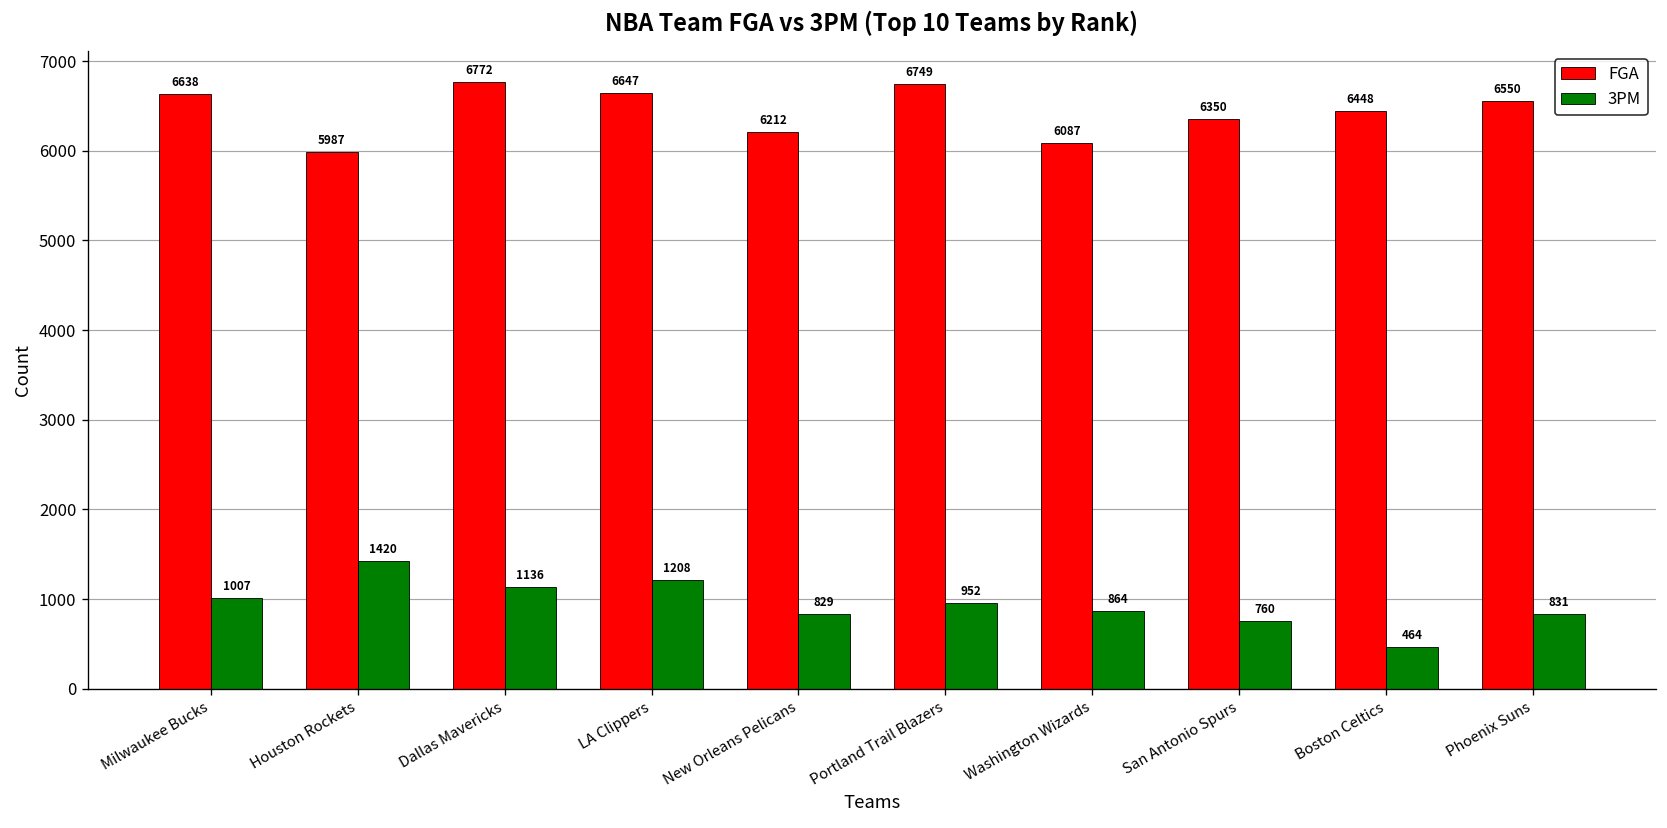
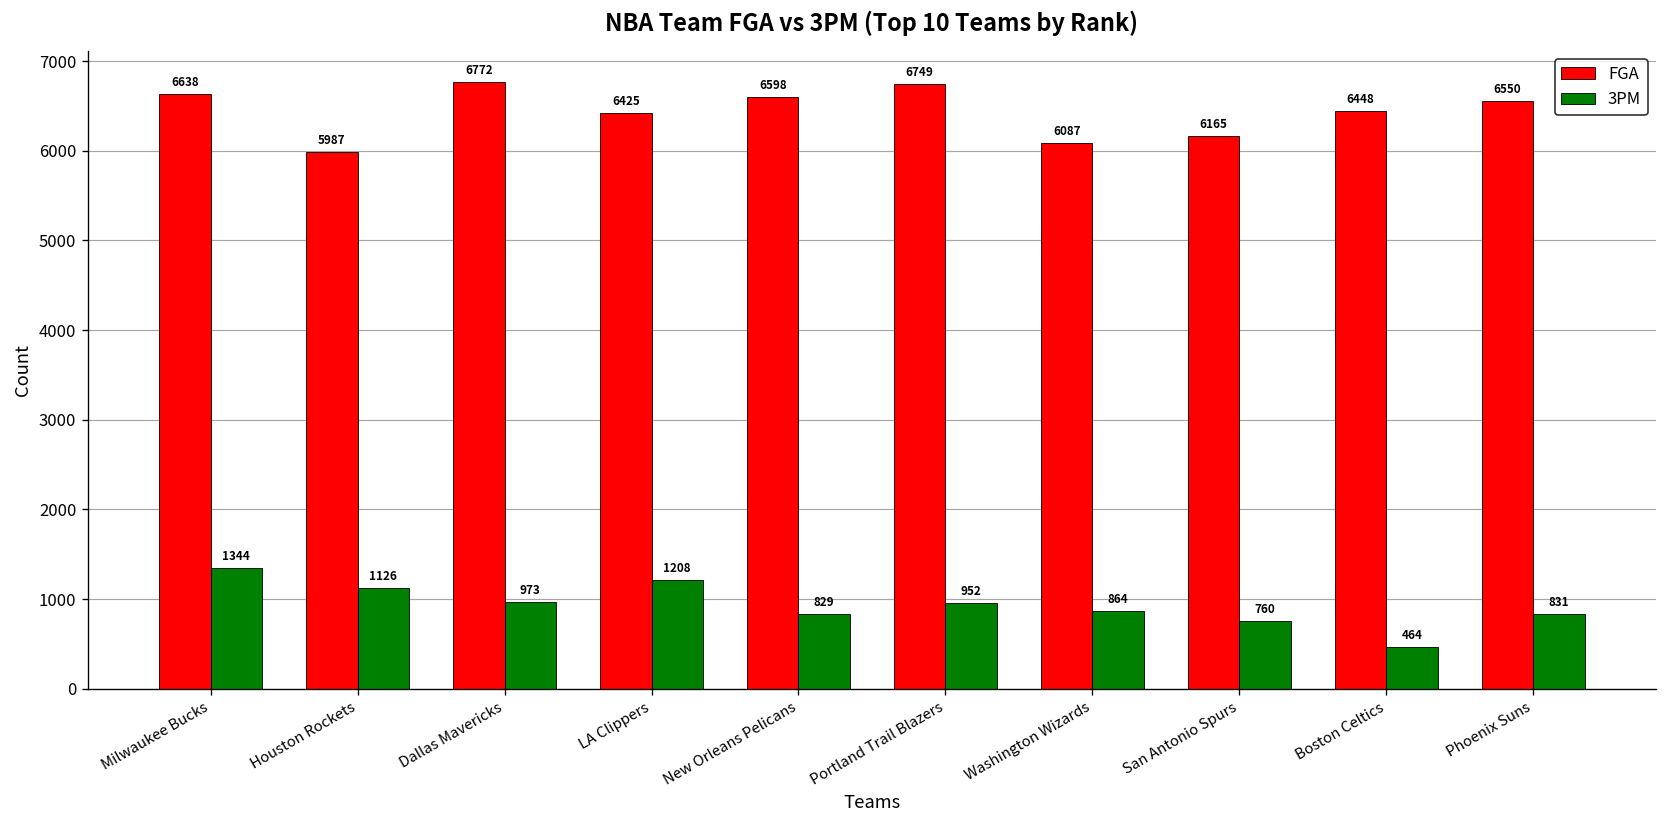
3PM, Milwaukee Bucks: 1007 -> 1344
3PM, Houston Rockets: 1420 -> 1126
3PM, Dallas Mavericks: 1136 -> 973
FGA, LA Clippers: 6647 -> 6425
FGA, New Orleans Pelicans: 6212 -> 6598
FGA, San Antonio Spurs: 6350 -> 6165
